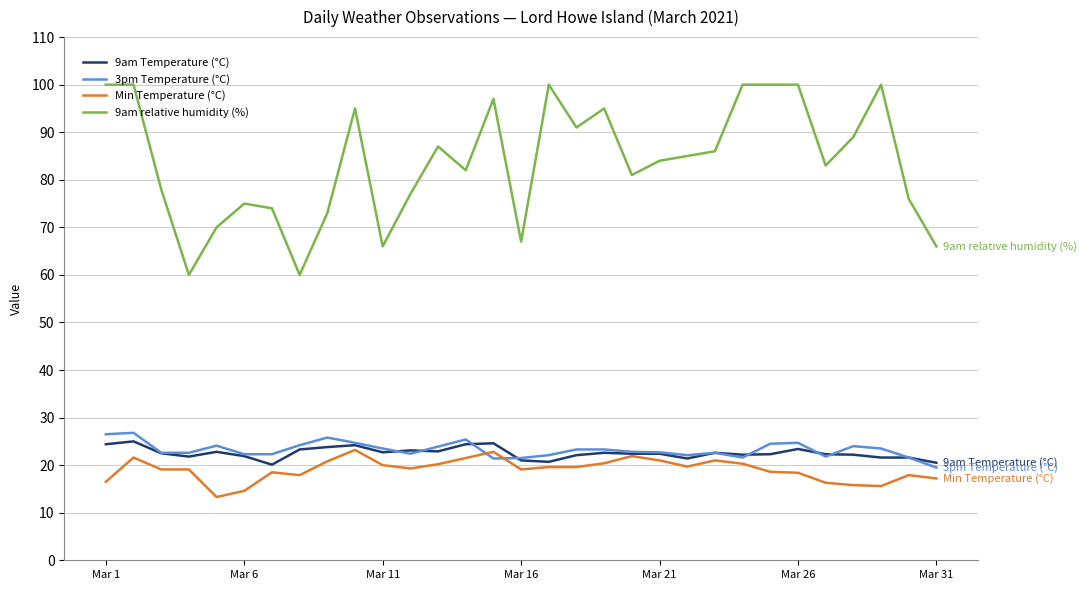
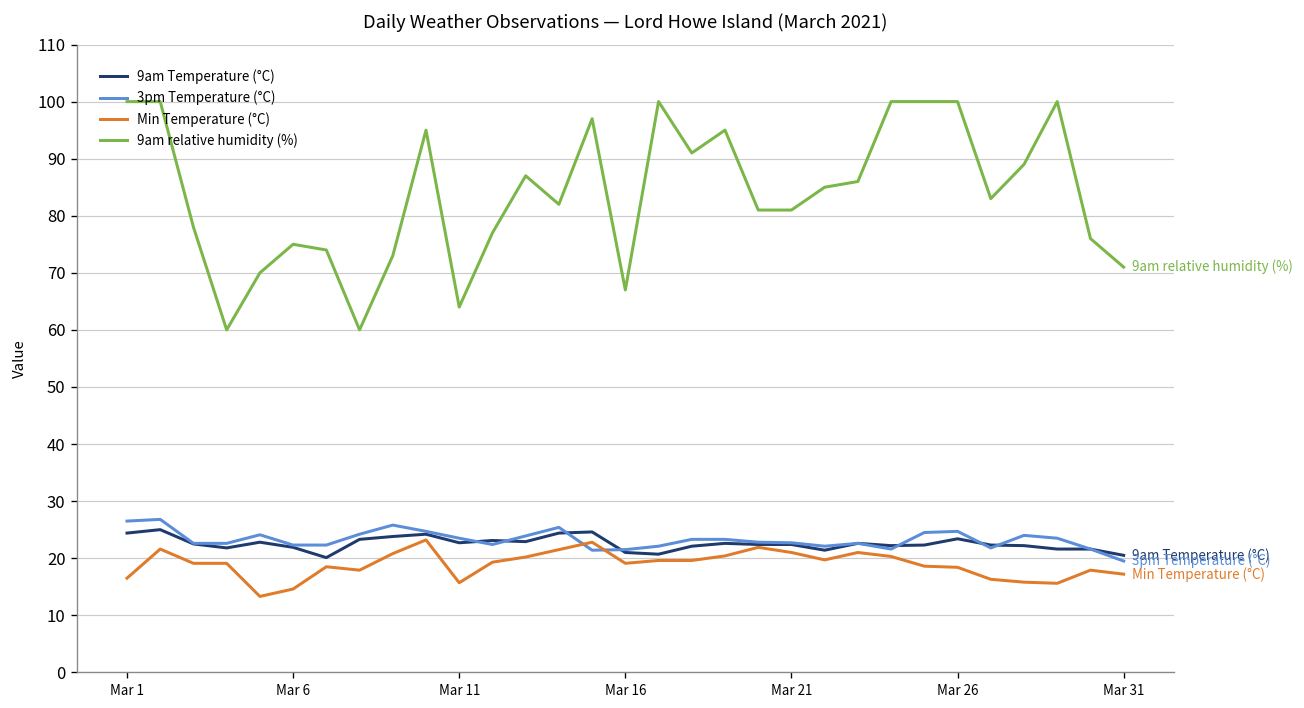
Min Temperature (°C), Mar 11: 20 -> 16
9am relative humidity (%), Mar 11: 66 -> 64
9am relative humidity (%), Mar 21: 84 -> 81
9am relative humidity (%), Mar 31: 66 -> 71
